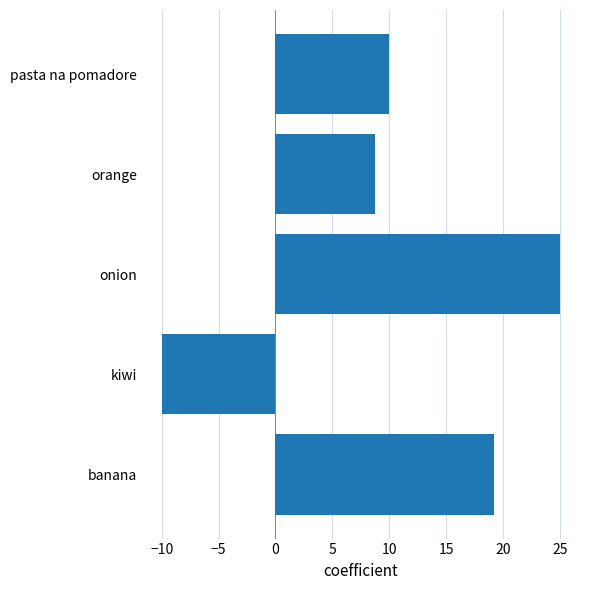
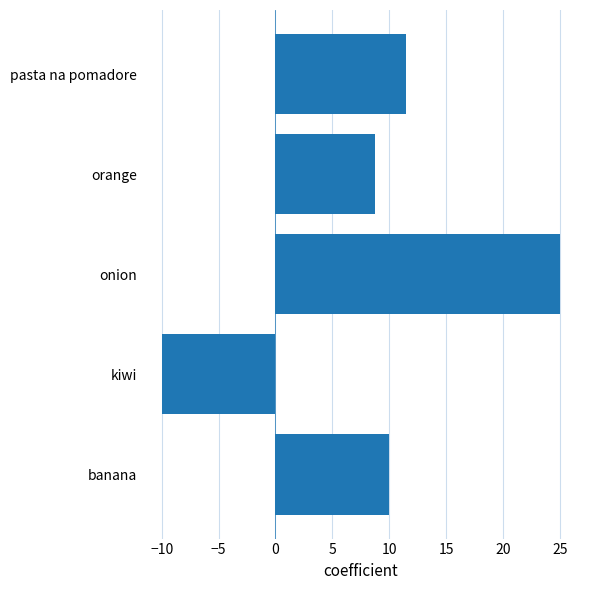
pasta na pomadore: 10.0 -> 11.5
banana: 19.2 -> 10.0
